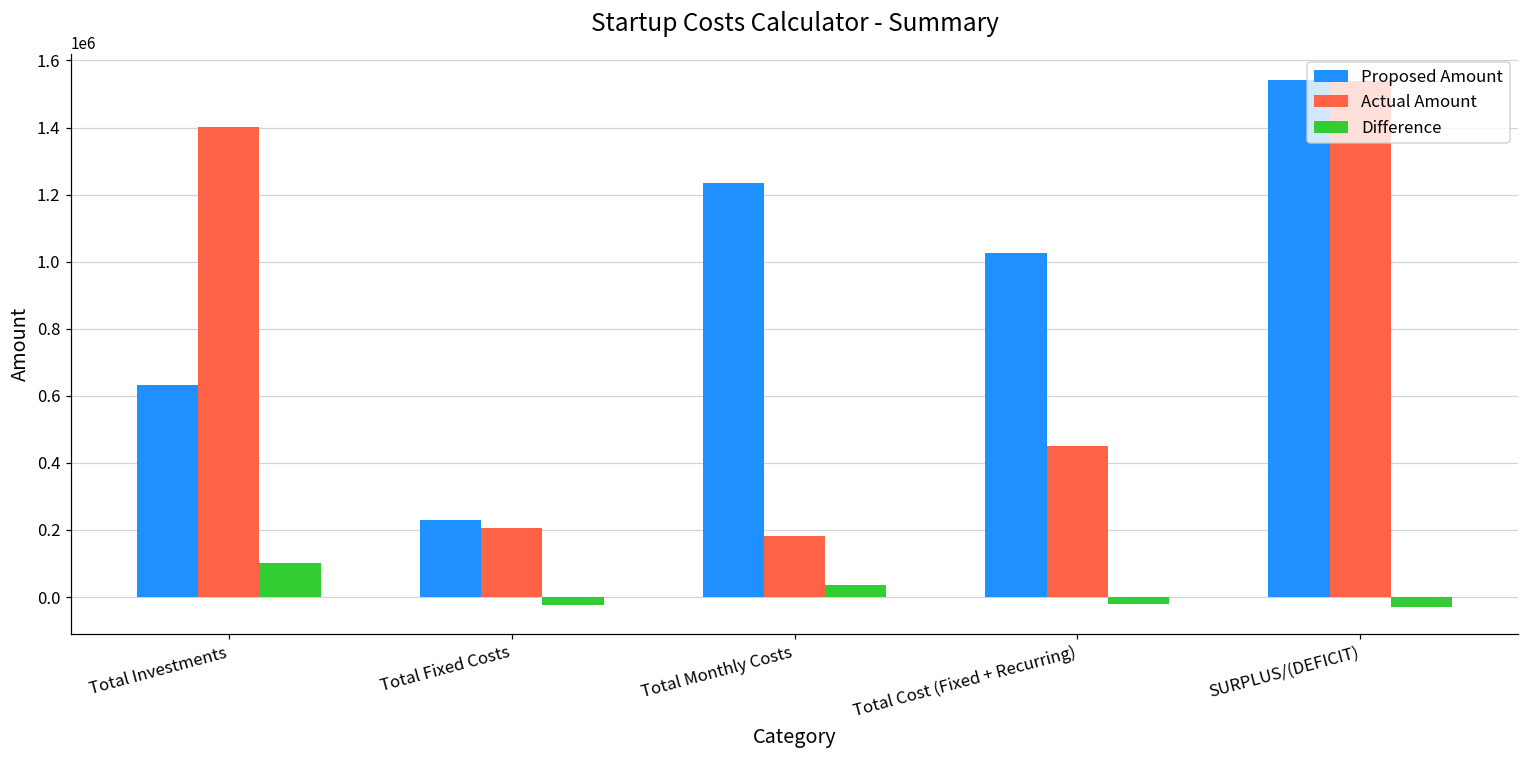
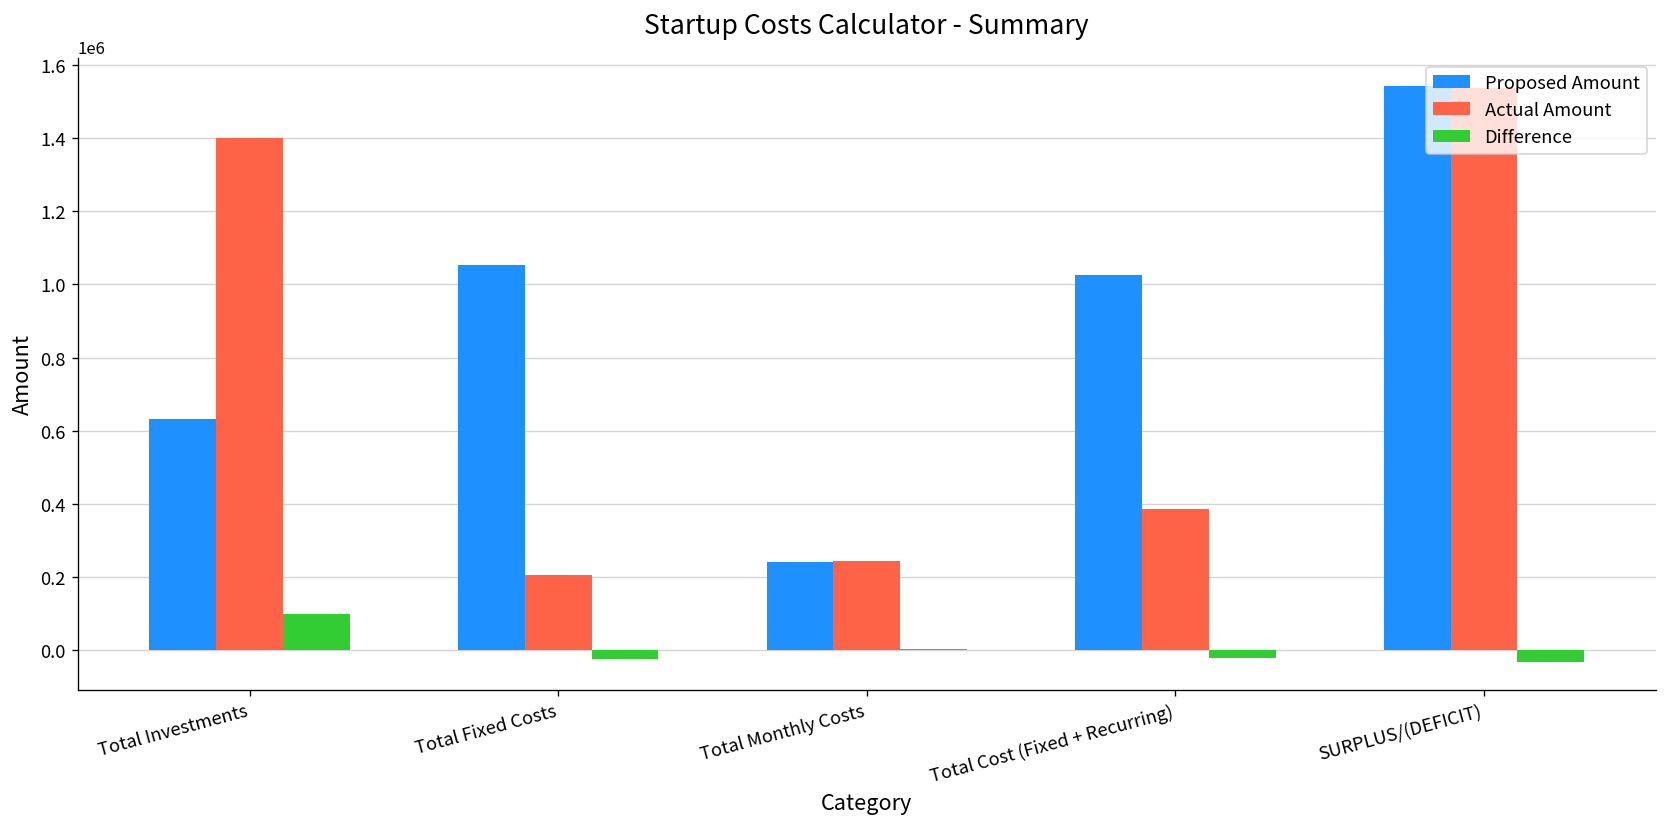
Proposed Amount, Total Fixed Costs: 230000 -> 1050000
Proposed Amount, Total Monthly Costs: 1240000 -> 240000
Actual Amount, Total Monthly Costs: 180000 -> 240000
Difference, Total Monthly Costs: 40000 -> 0
Actual Amount, Total Cost (Fixed + Recurring): 450000 -> 390000
